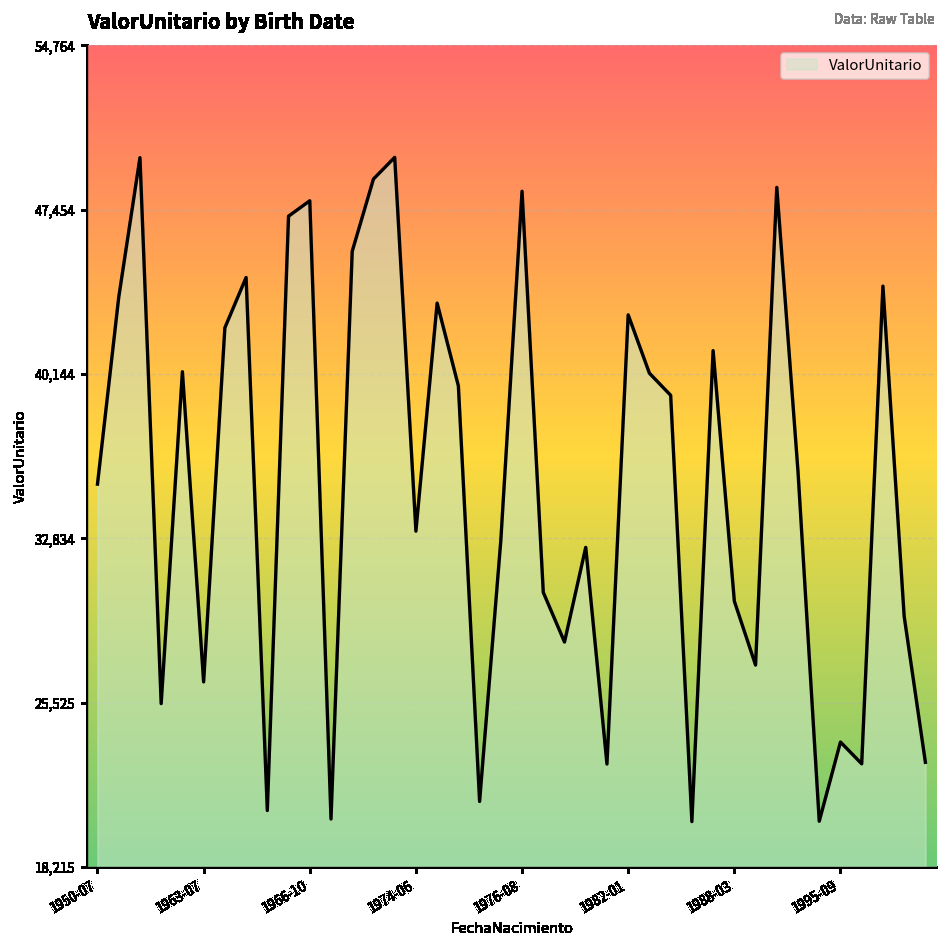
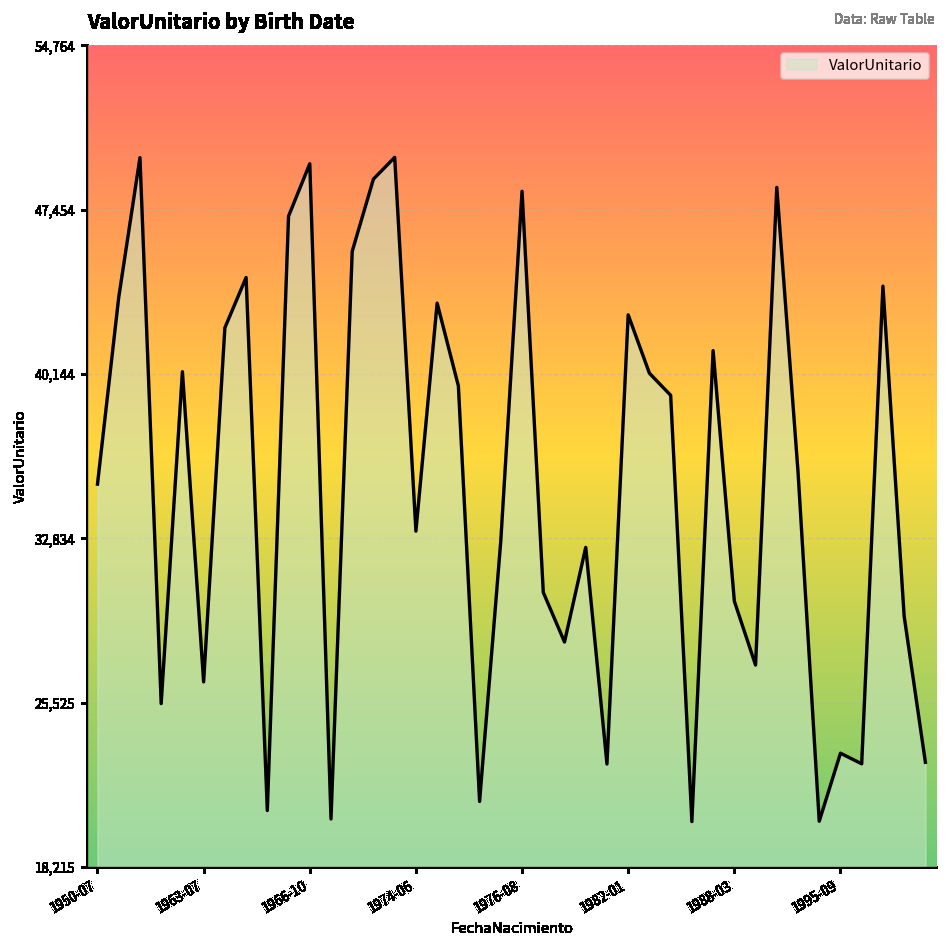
1966-10: 47,900 -> 49,500
1995-09: 23,800 -> 23,300
